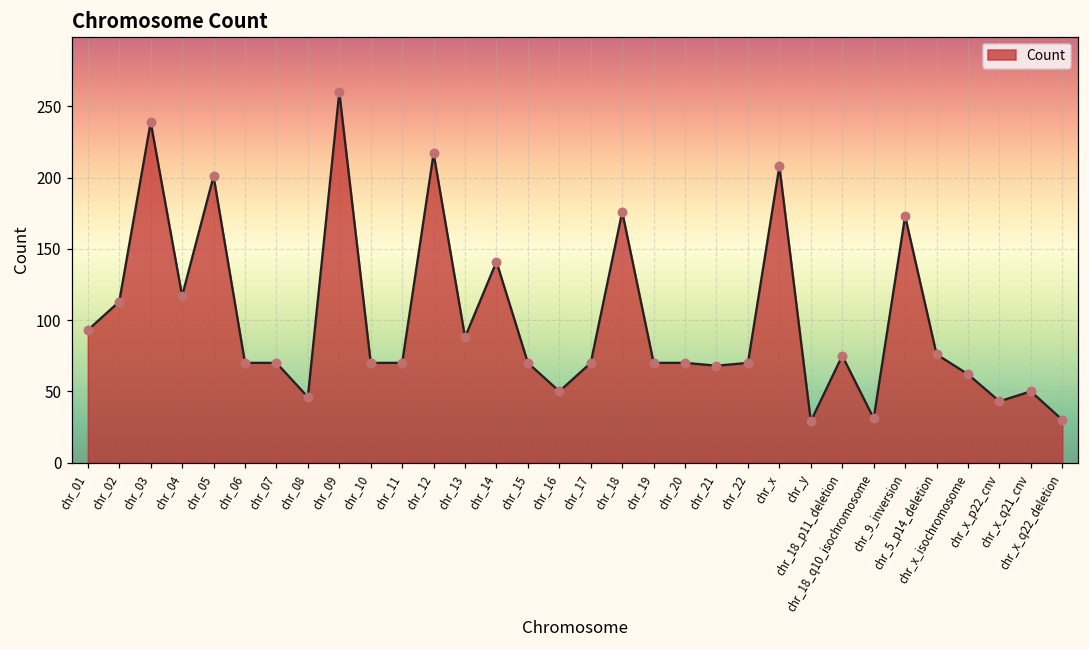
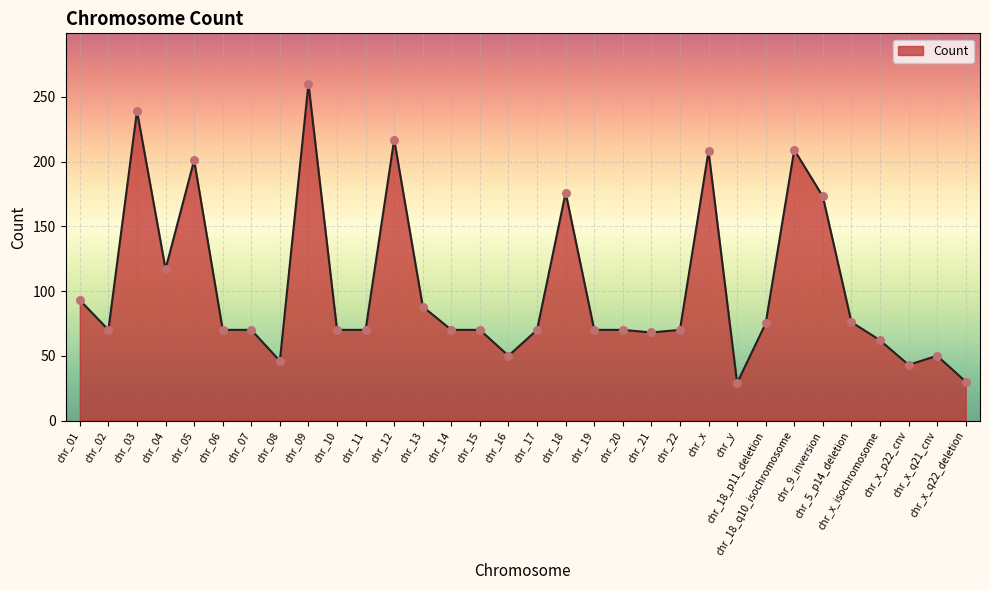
chr_02: 113 -> 70
chr_14: 141 -> 70
chr_18_q10_isochromosome: 31 -> 209
